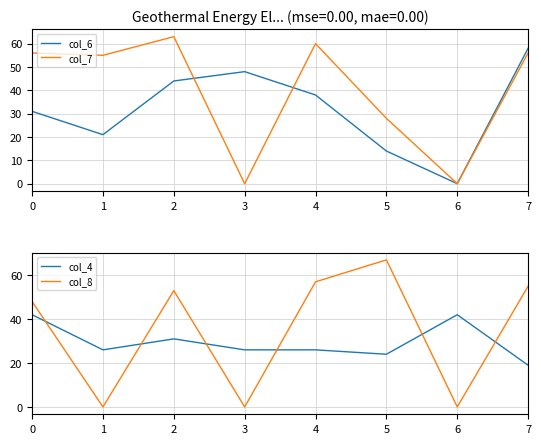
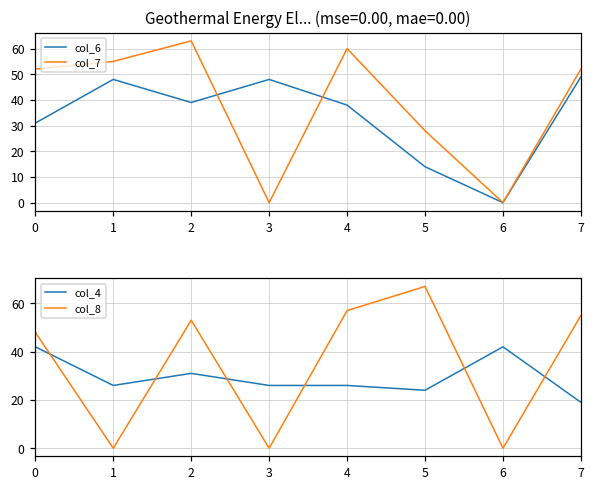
Geothermal Energy El... (mse=0.00, mae=0.00), col_7, 0: 56 -> 52
Geothermal Energy El... (mse=0.00, mae=0.00), col_6, 1: 21 -> 48
Geothermal Energy El... (mse=0.00, mae=0.00), col_6, 2: 44 -> 39
Geothermal Energy El... (mse=0.00, mae=0.00), col_6, 7: 58 -> 49
Geothermal Energy El... (mse=0.00, mae=0.00), col_7, 7: 56 -> 52
